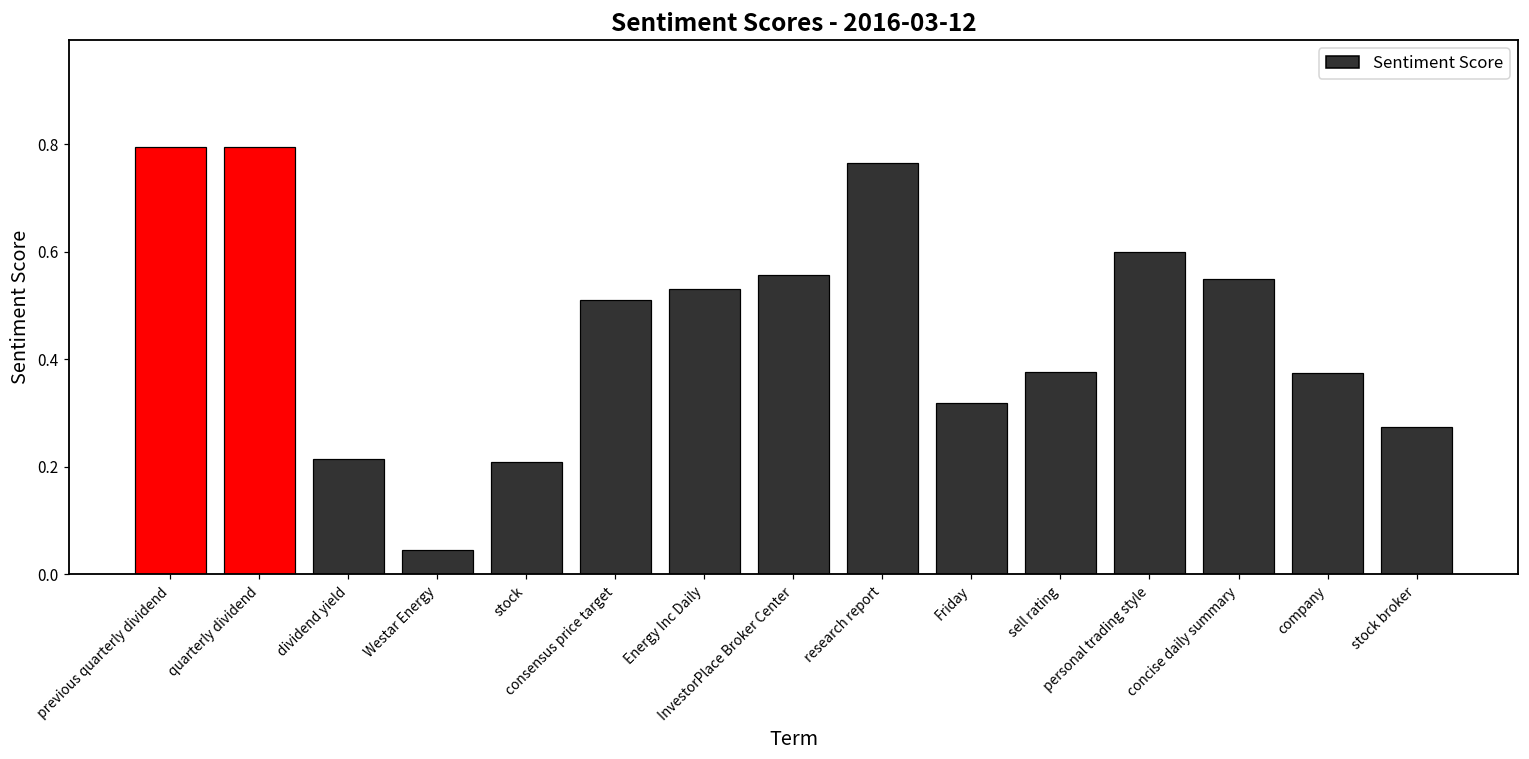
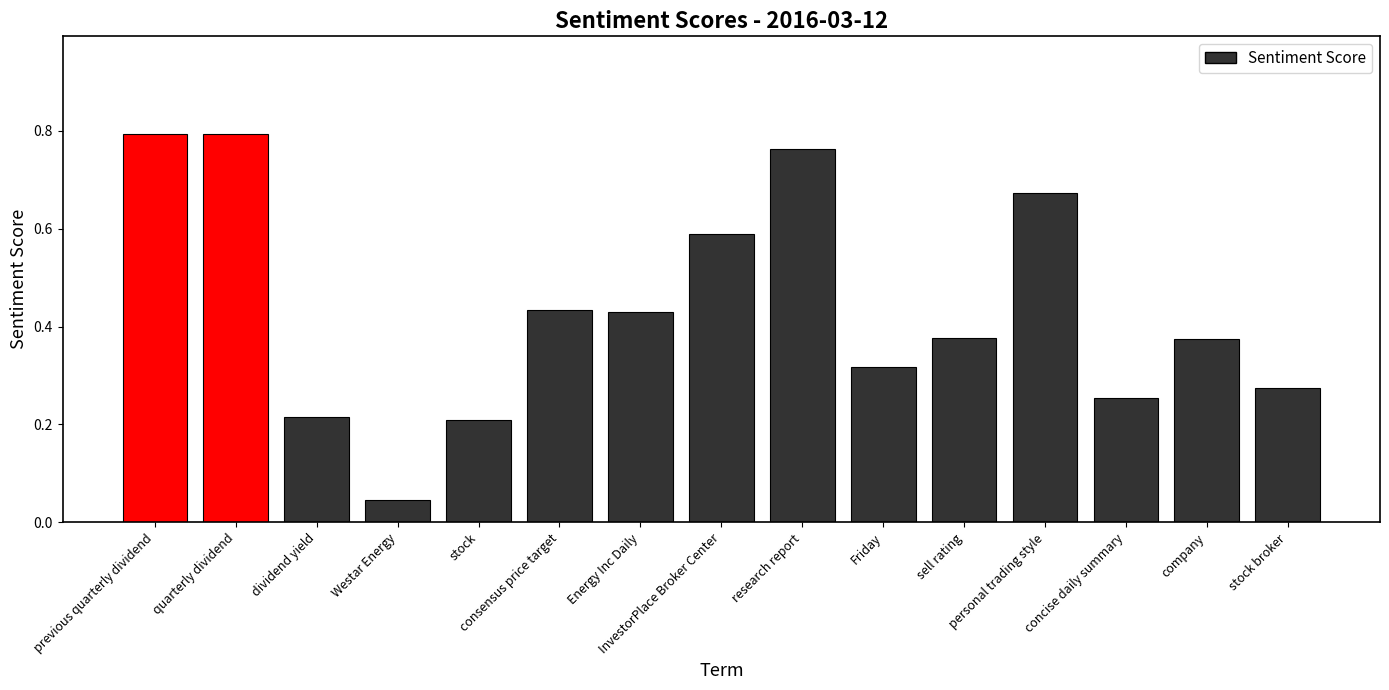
consensus price target: 0.51 -> 0.43
Energy Inc Daily: 0.53 -> 0.43
InvestorPlace Broker Center: 0.56 -> 0.59
personal trading style: 0.60 -> 0.67
concise daily summary: 0.55 -> 0.25
